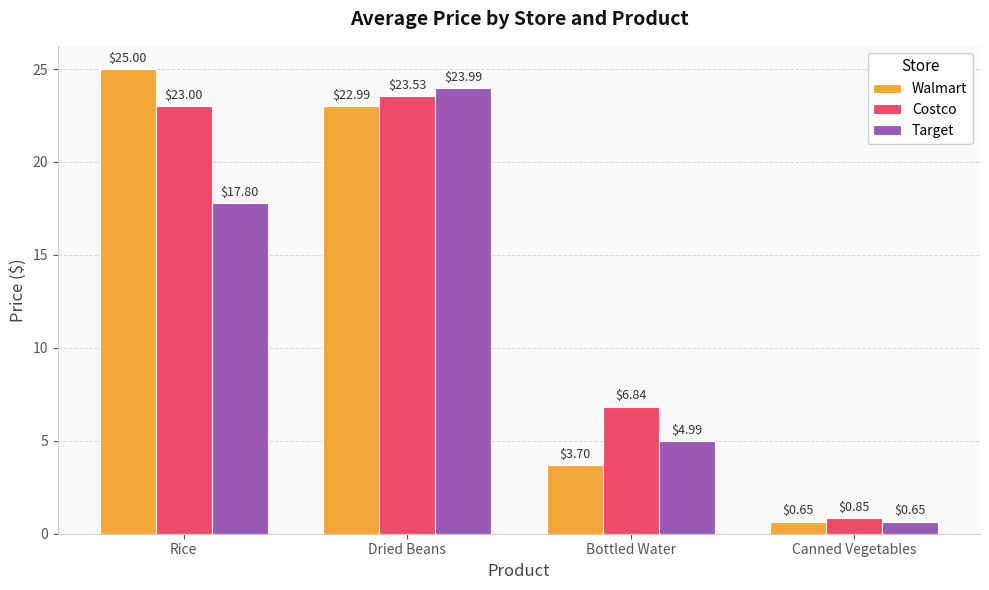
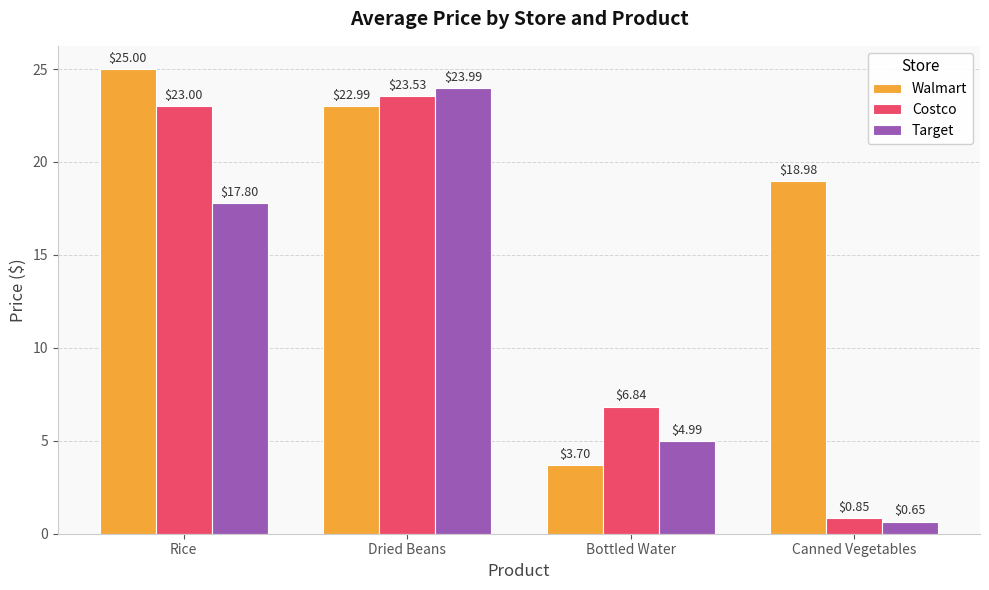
Walmart, Canned Vegetables: $0.65 -> $18.98
